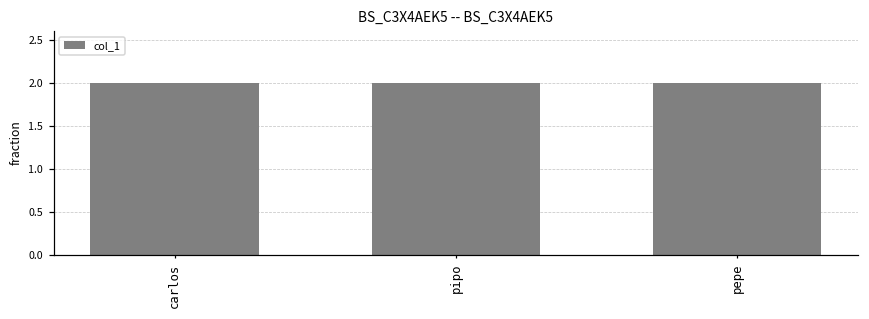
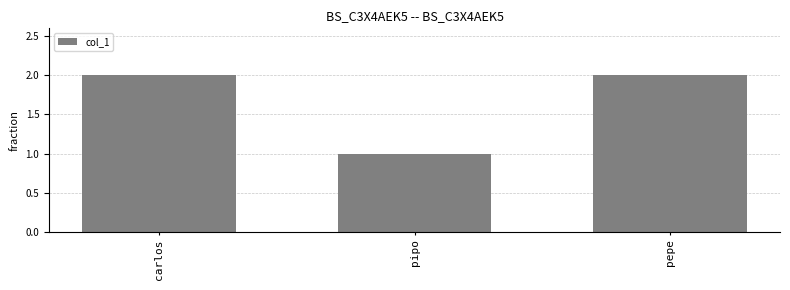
pipo: 2 -> 1
